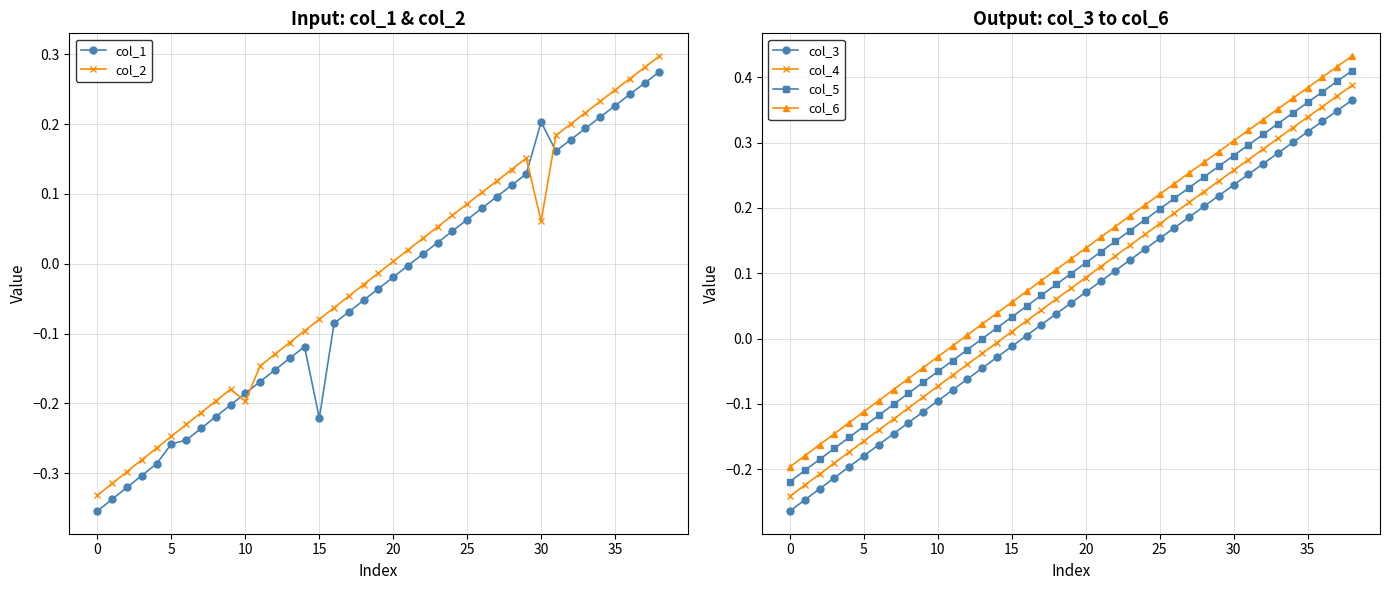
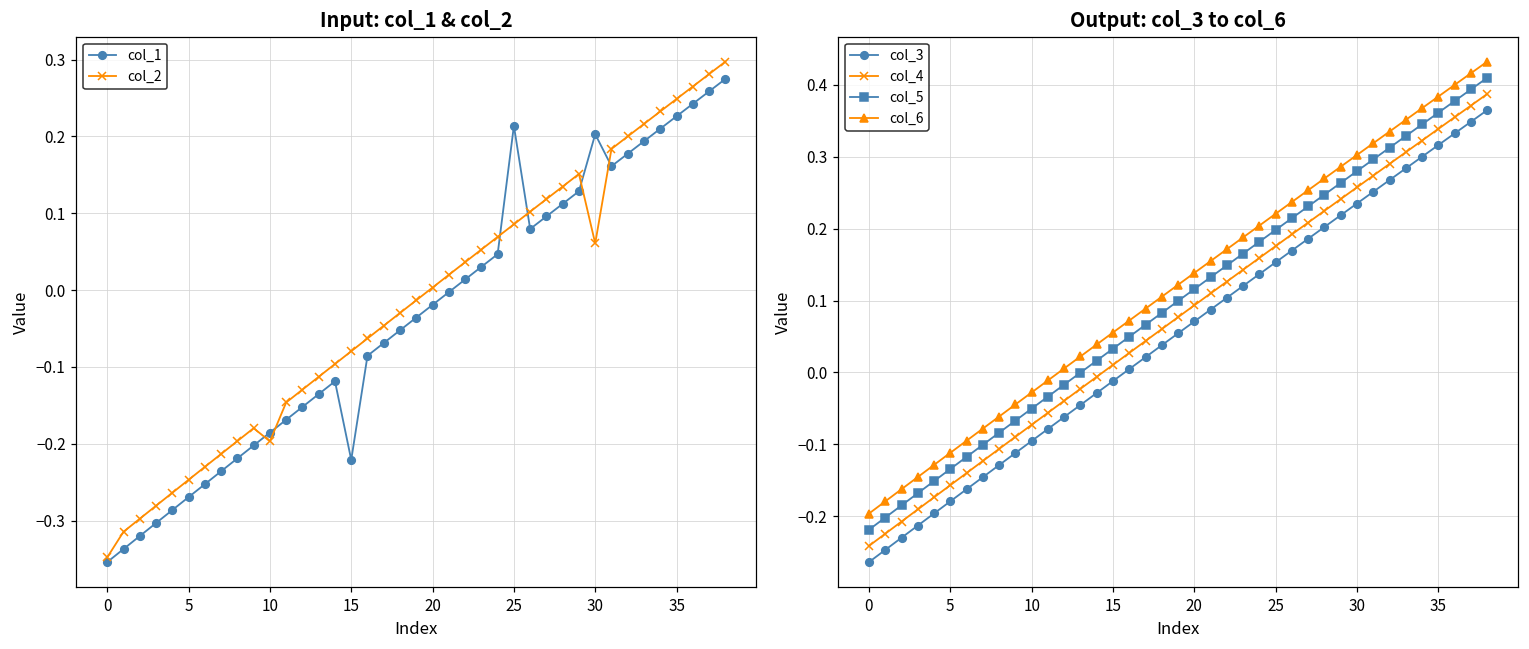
Input: col_1 & col_2, col_2, 0: -0.33 -> -0.35
Input: col_1 & col_2, col_1, 5: -0.26 -> -0.27
Input: col_1 & col_2, col_1, 25: 0.06 -> 0.21
